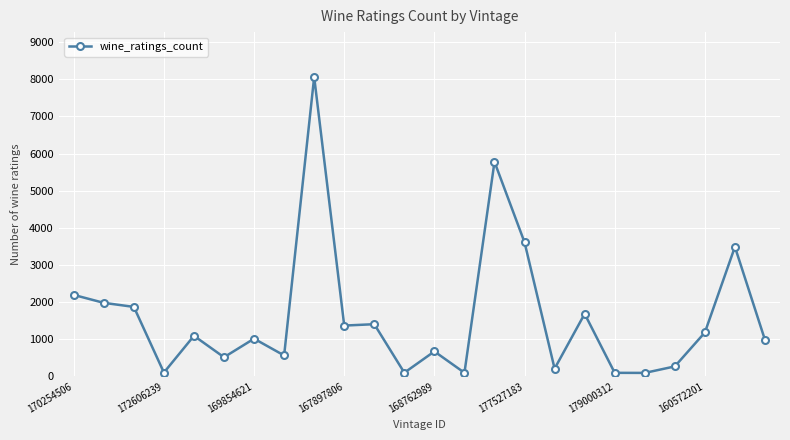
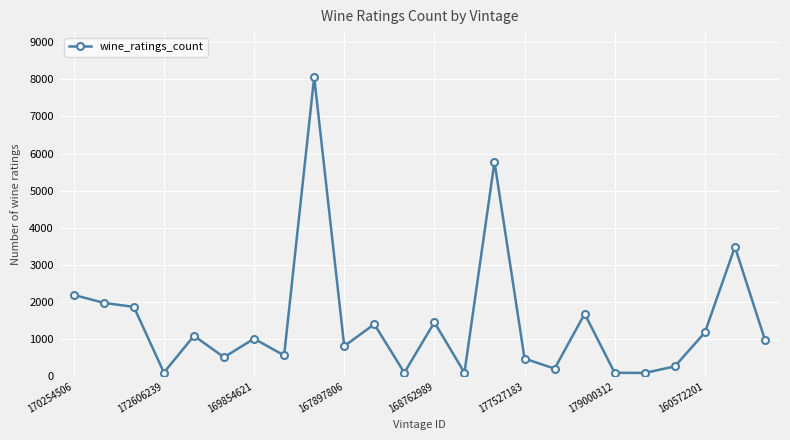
167897806: 1400 -> 800
168762989: 700 -> 1500
177527183: 3600 -> 500
